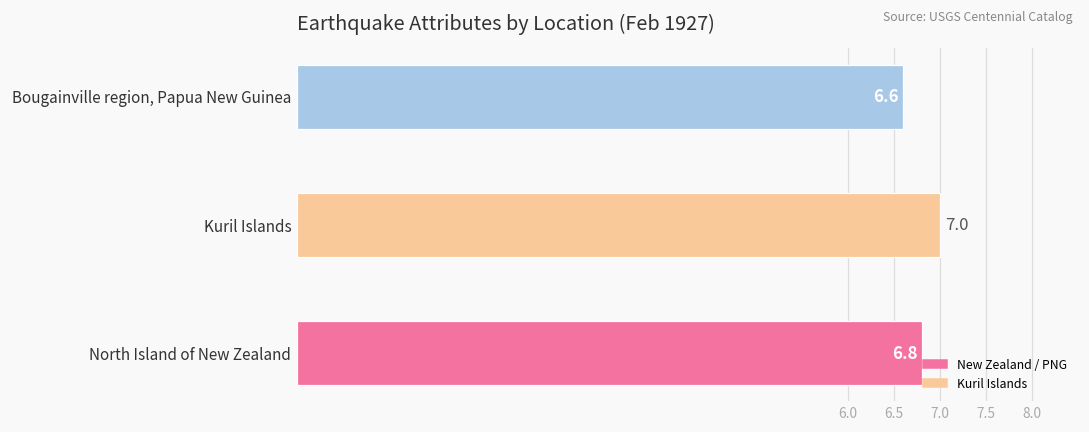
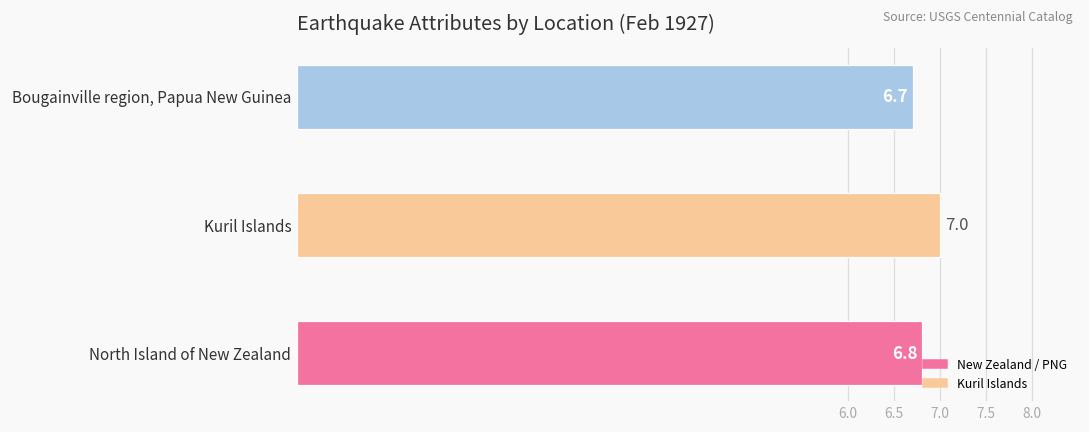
Bougainville region, Papua New Guinea: 6.6 -> 6.7
